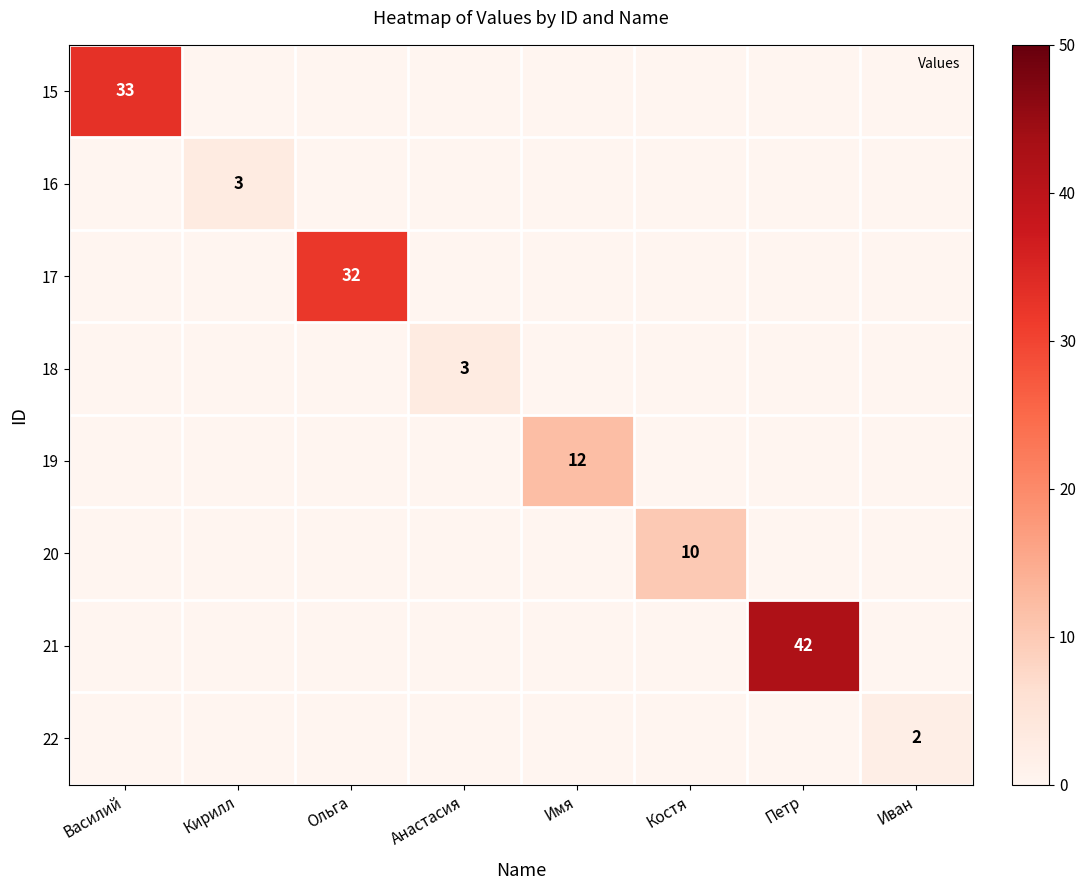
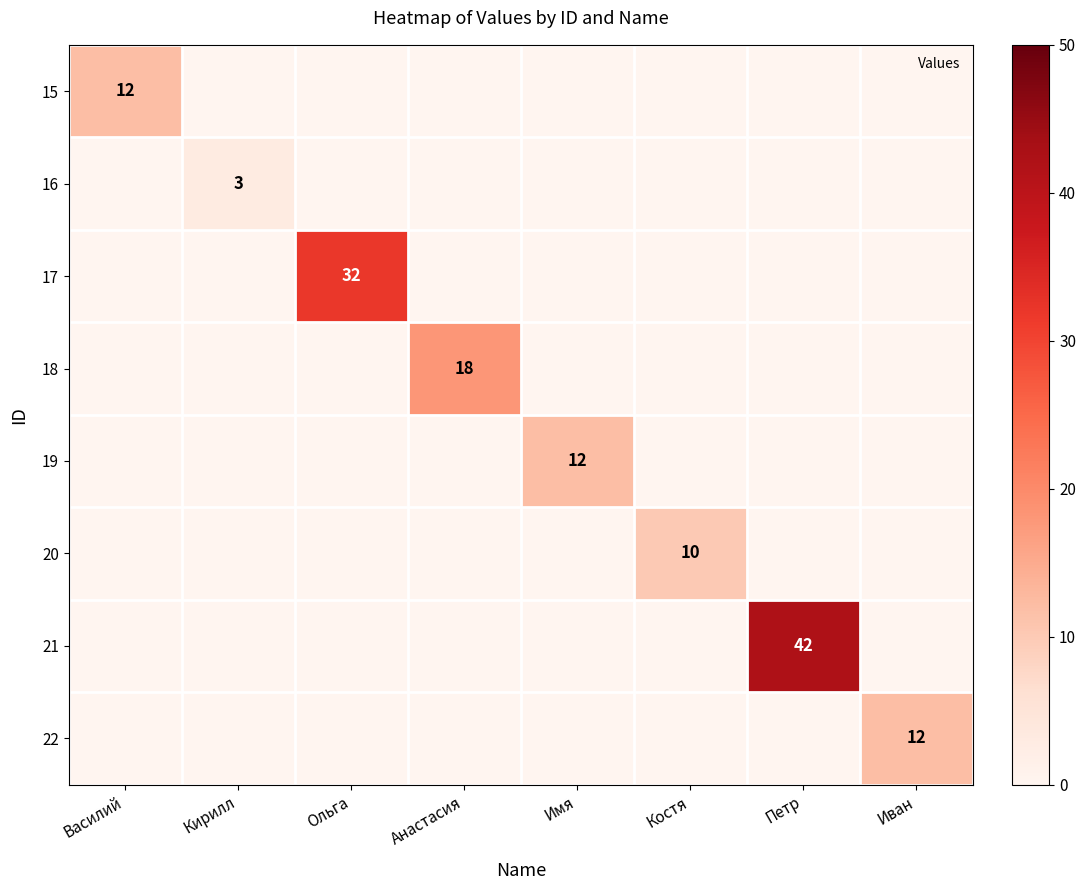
15, Василий: 33 -> 12
18, Анастасия: 3 -> 18
22, Иван: 2 -> 12
